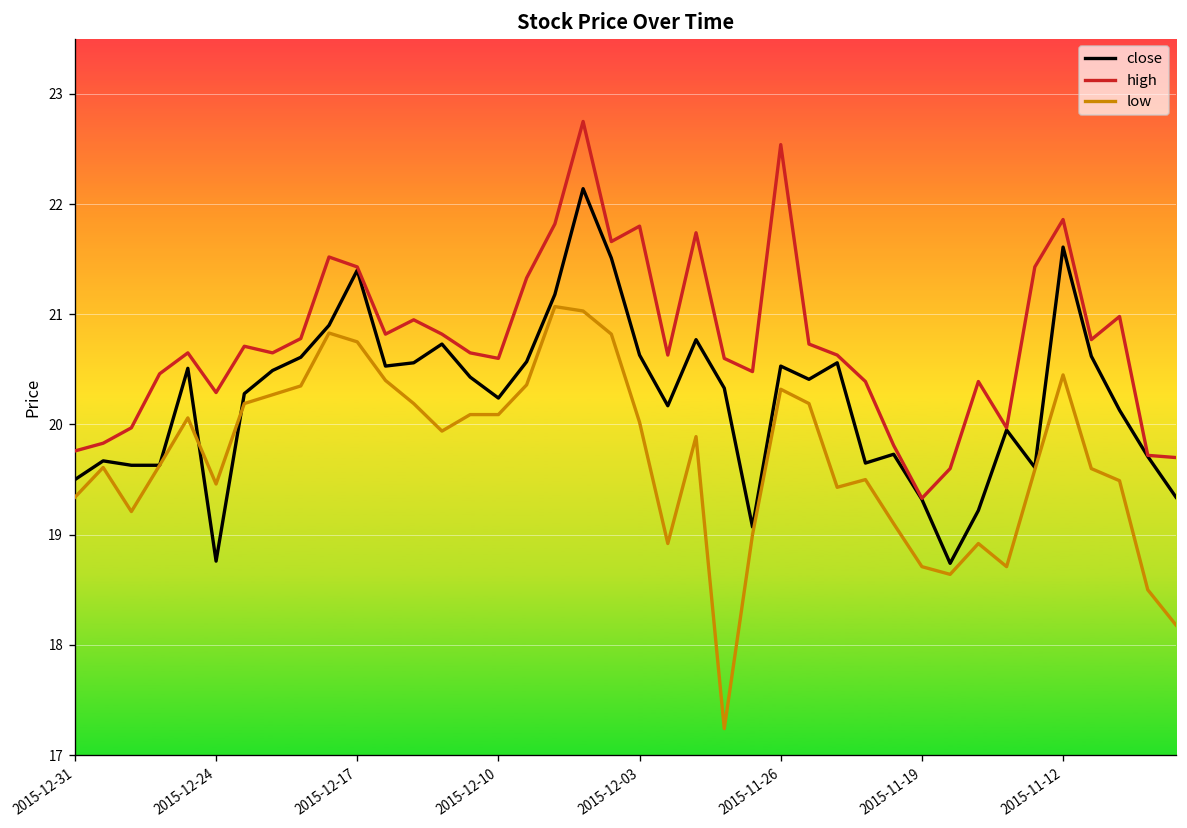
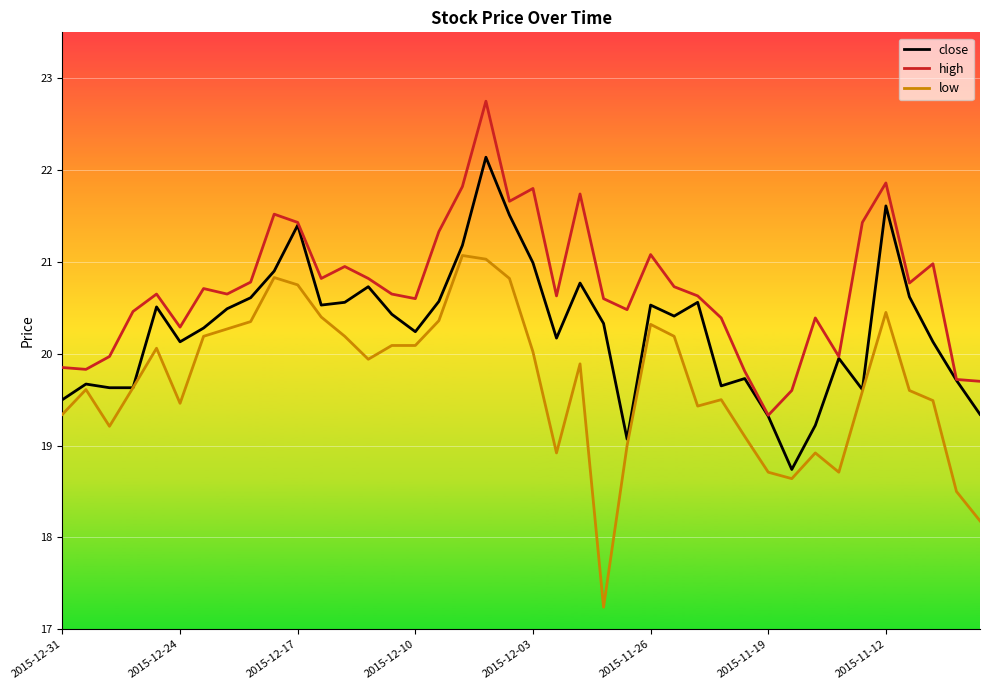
high, 2015-12-31: 19.8 -> 19.9
close, 2015-12-24: 18.8 -> 20.1
close, 2015-12-03: 20.6 -> 21.0
high, 2015-11-26: 22.5 -> 21.1
